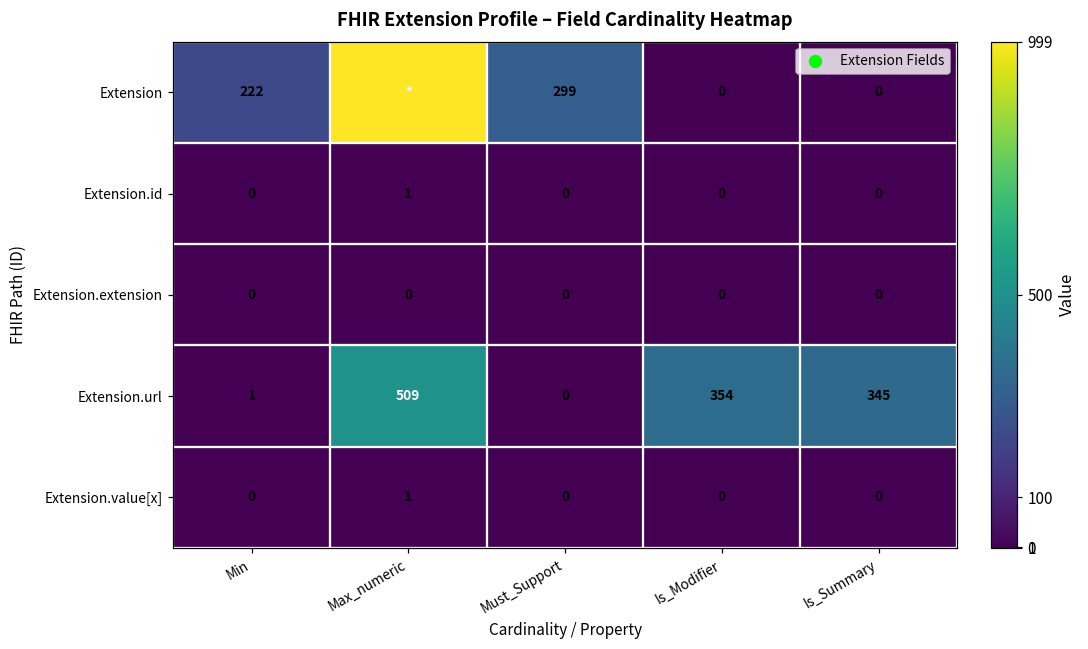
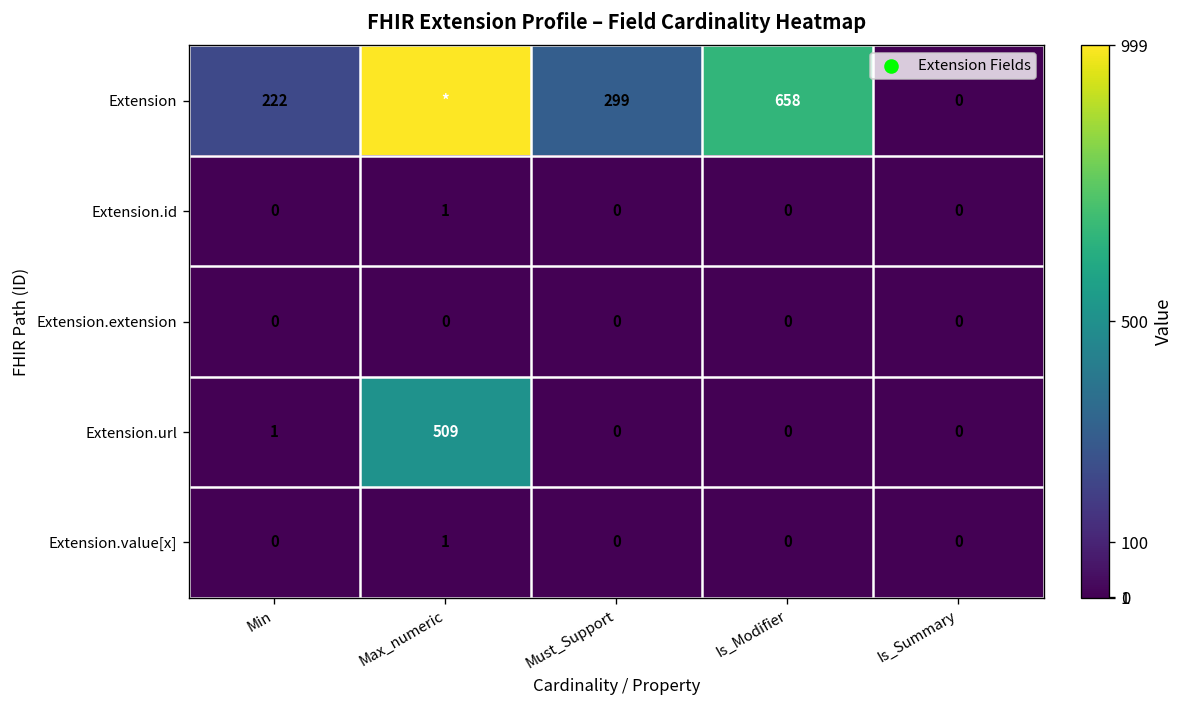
Extension, Is_Modifier: 0 -> 658
Extension.url, Is_Modifier: 354 -> 0
Extension.url, Is_Summary: 345 -> 0
